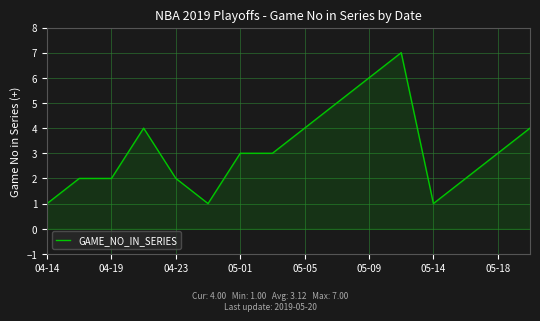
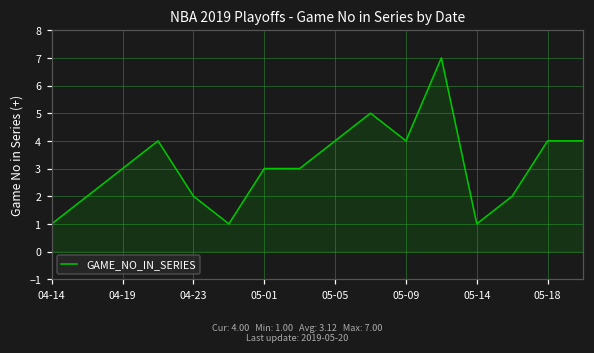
04-19: 2 -> 3
05-09: 6 -> 4
05-18: 3 -> 4
